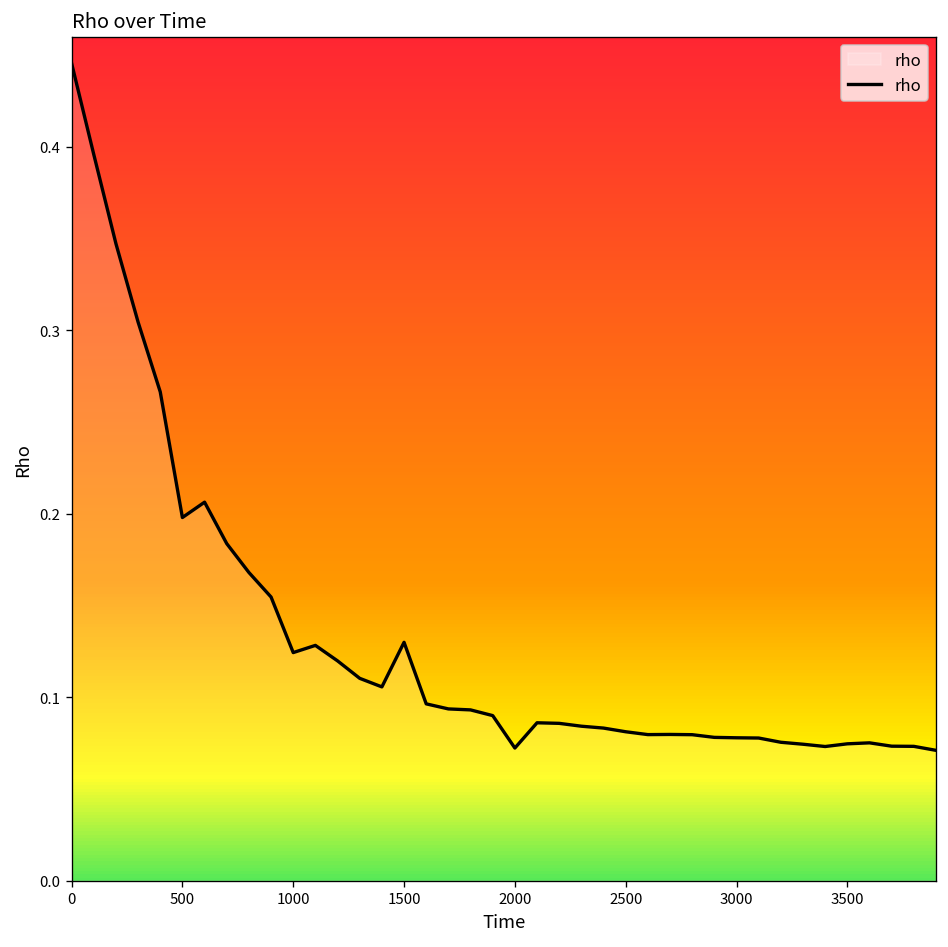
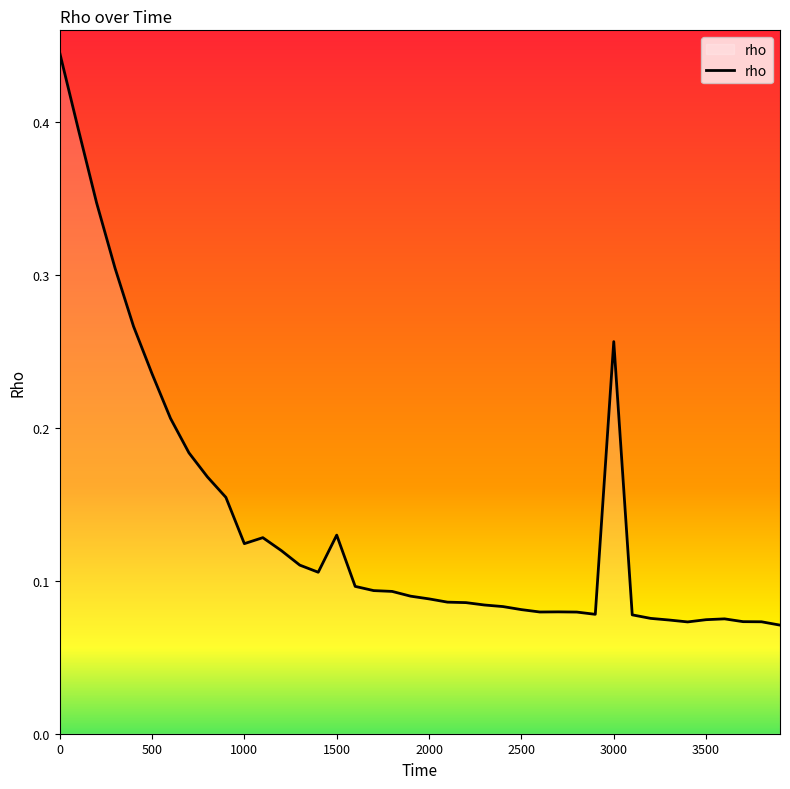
500: 0.198 -> 0.235
2000: 0.072 -> 0.088
3000: 0.078 -> 0.256
